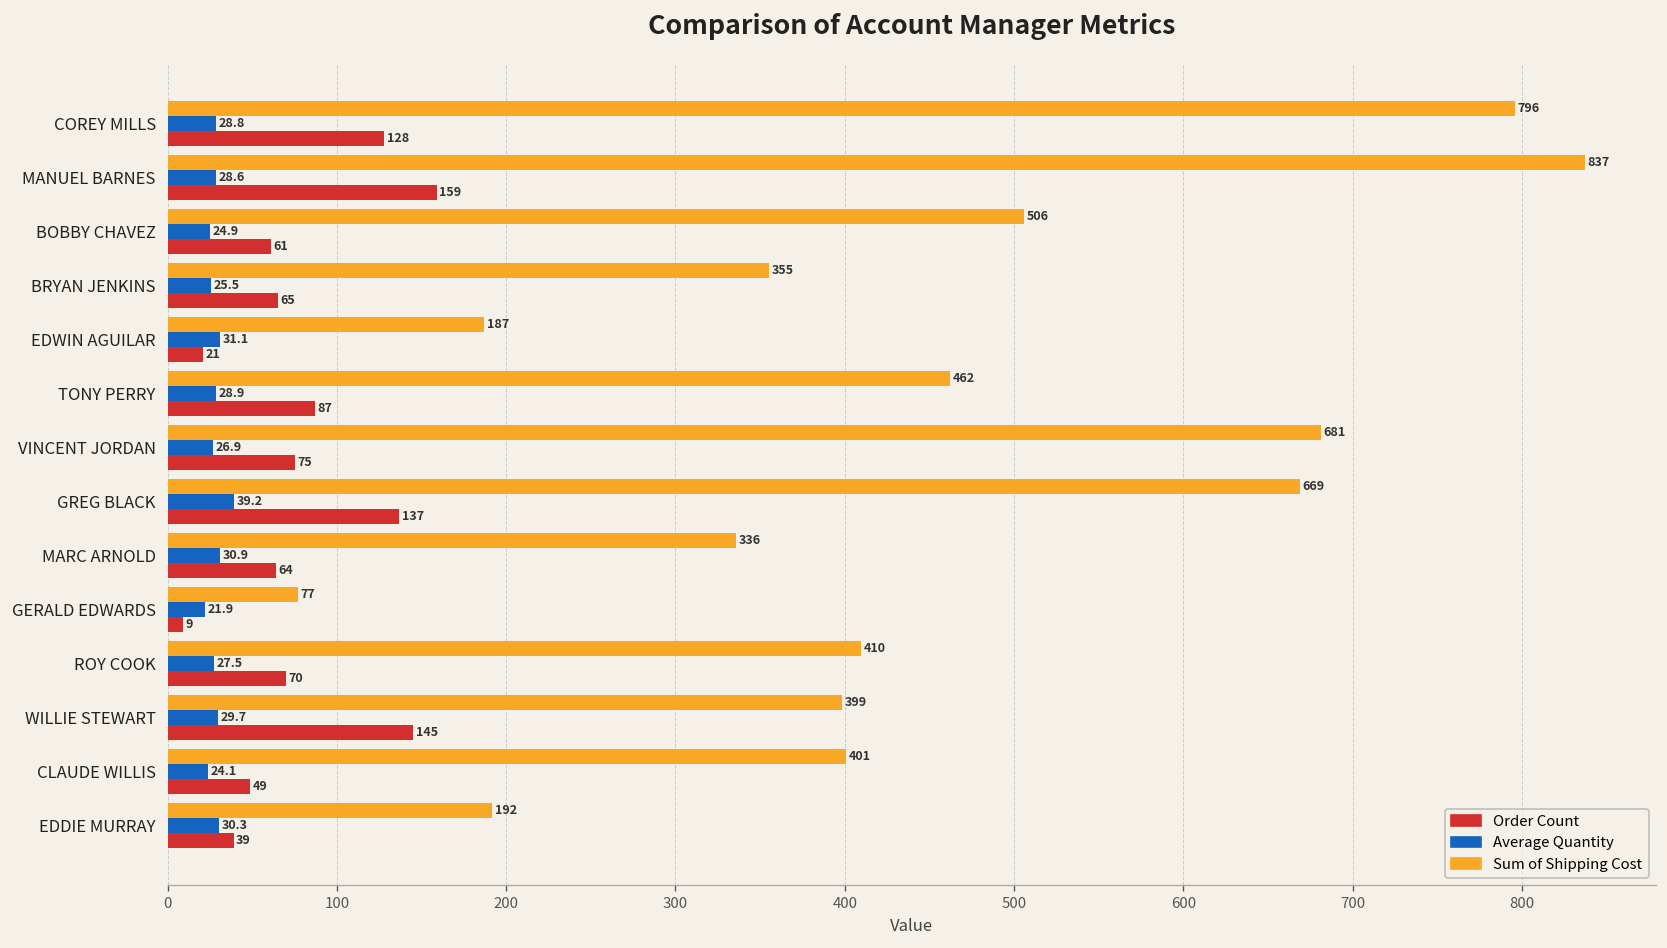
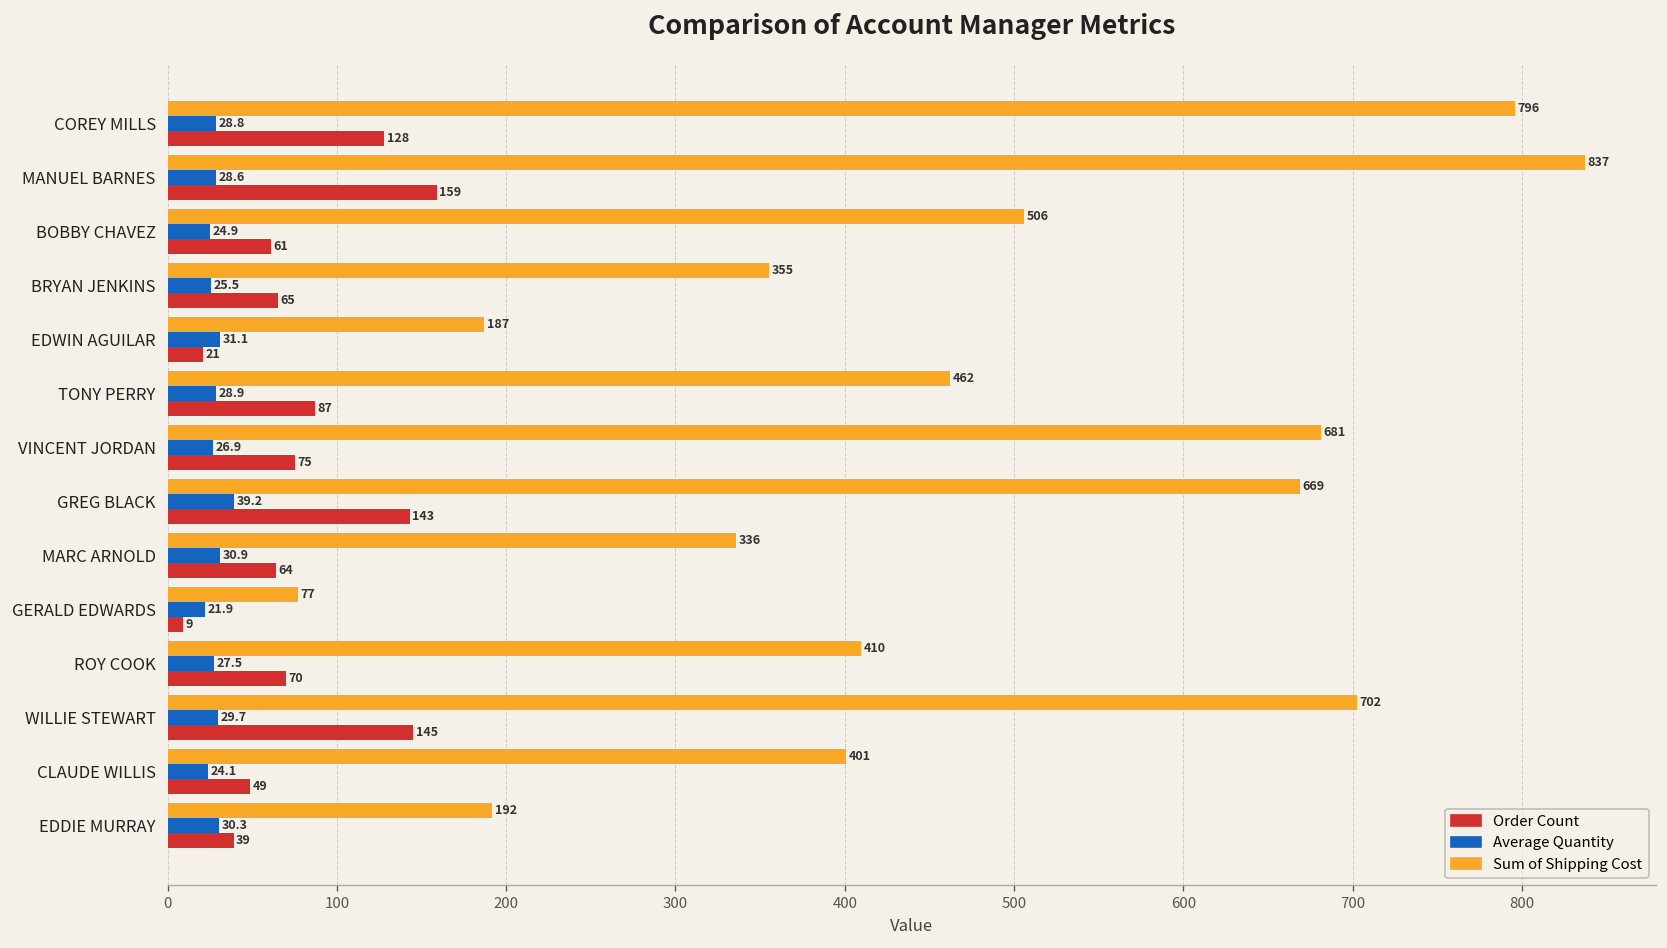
Order Count, GREG BLACK: 137 -> 143
Sum of Shipping Cost, WILLIE STEWART: 399 -> 702
